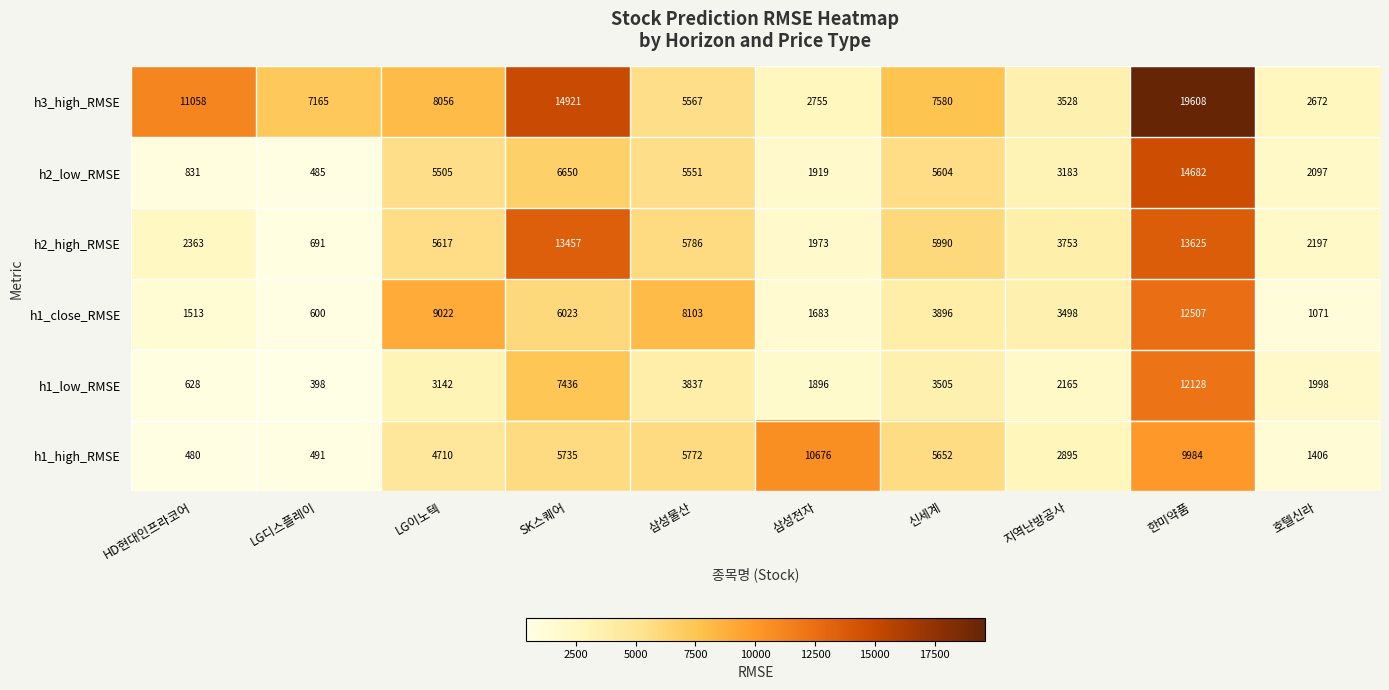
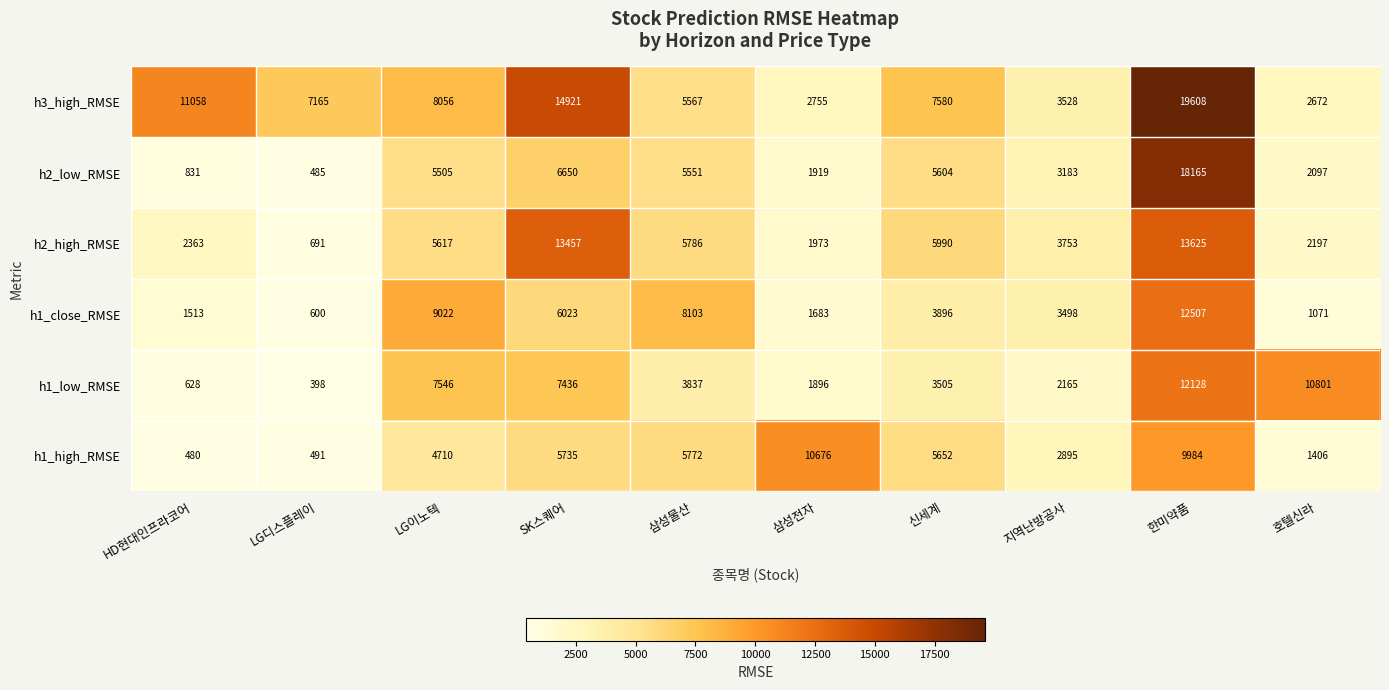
h2_low_RMSE, 한미약품: 14682 -> 18165
h1_low_RMSE, LG이노텍: 3142 -> 7546
h1_low_RMSE, 호텔신라: 1998 -> 10801
